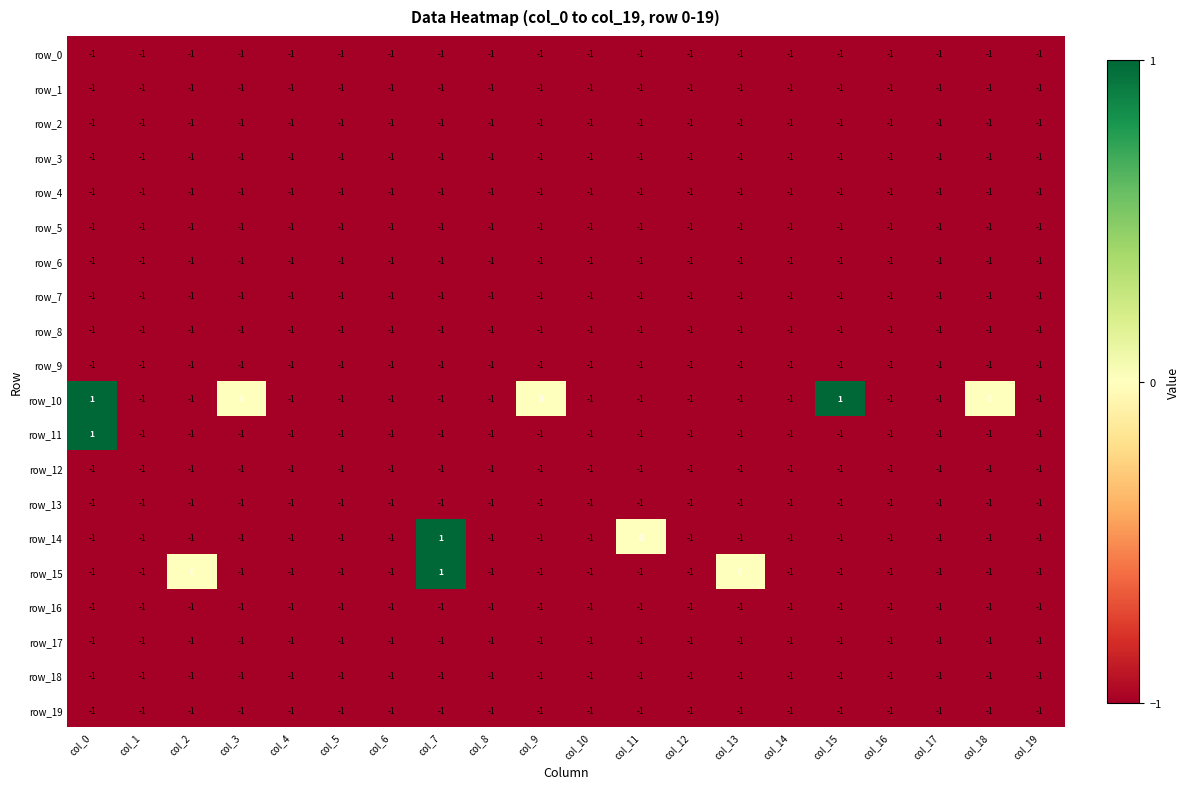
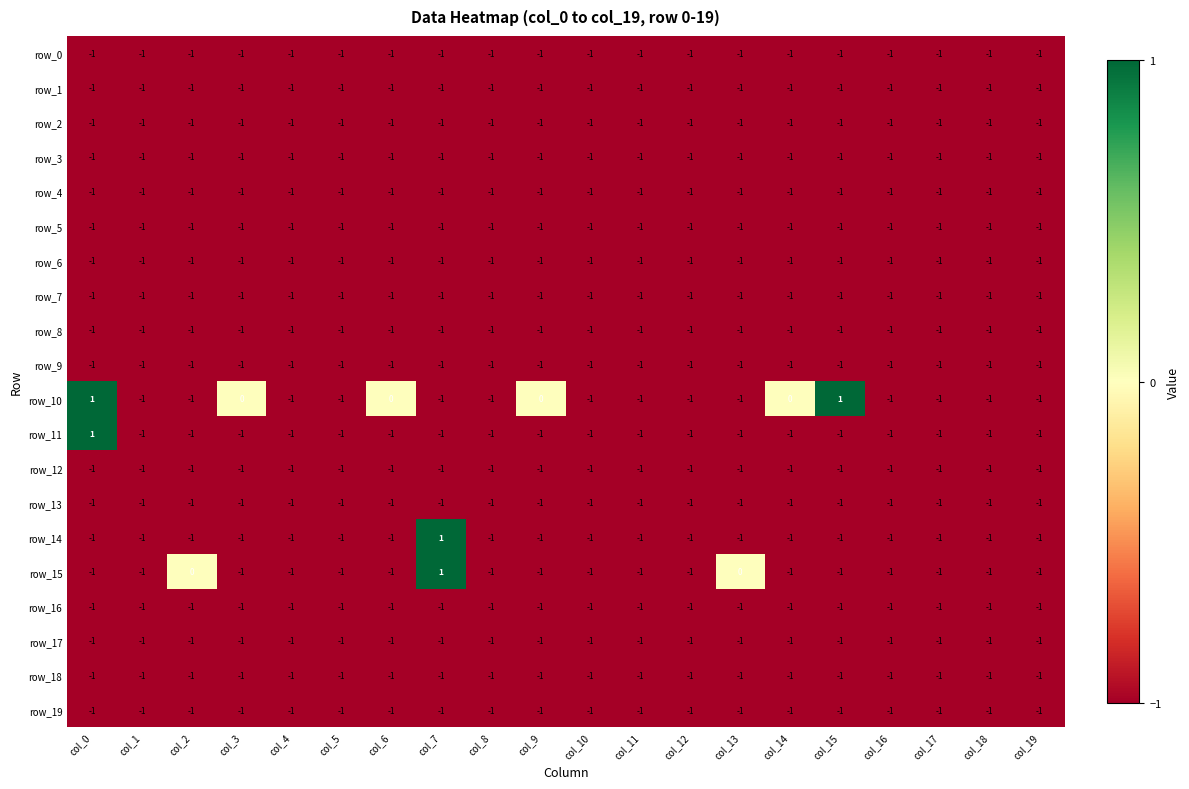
row_10, col_6: -1 -> 0
row_10, col_14: -1 -> 0
row_10, col_18: 0 -> -1
row_14, col_11: 0 -> -1
